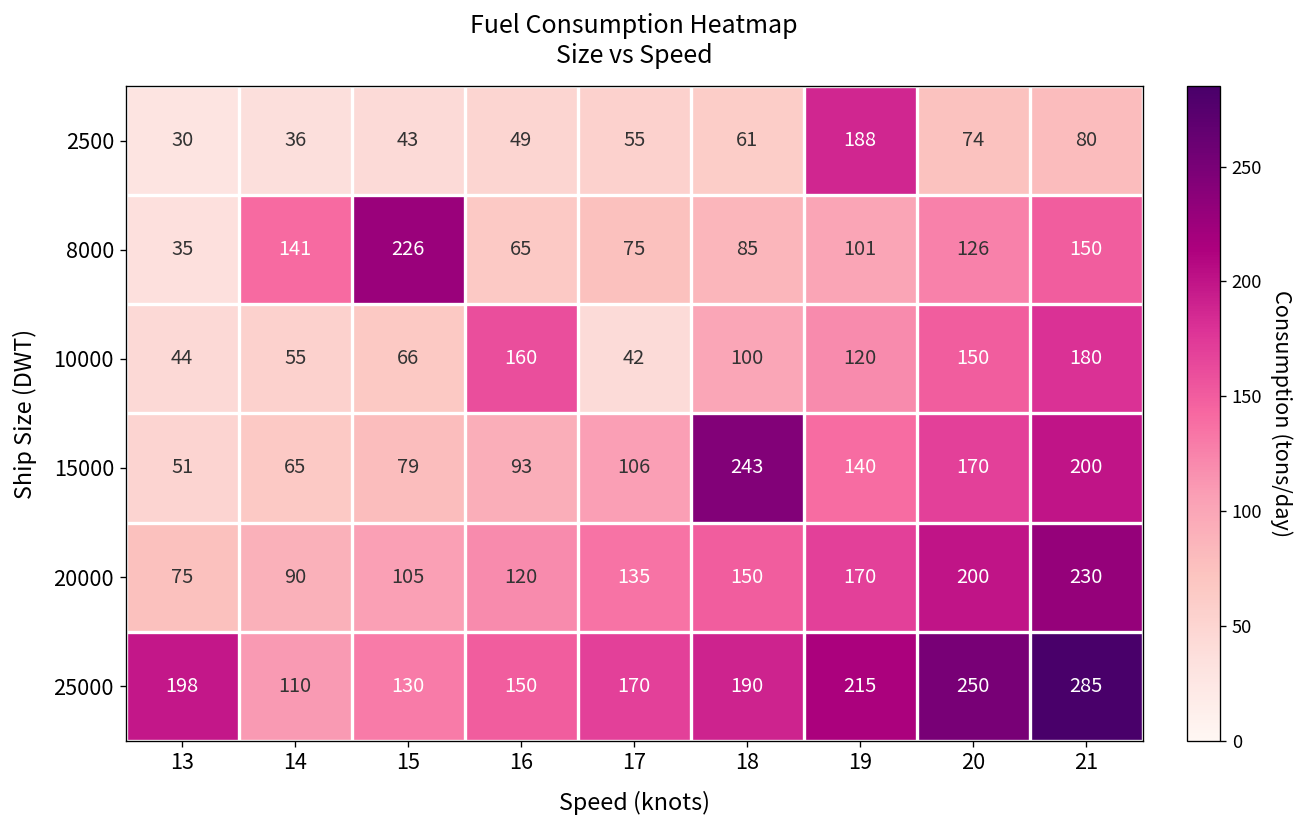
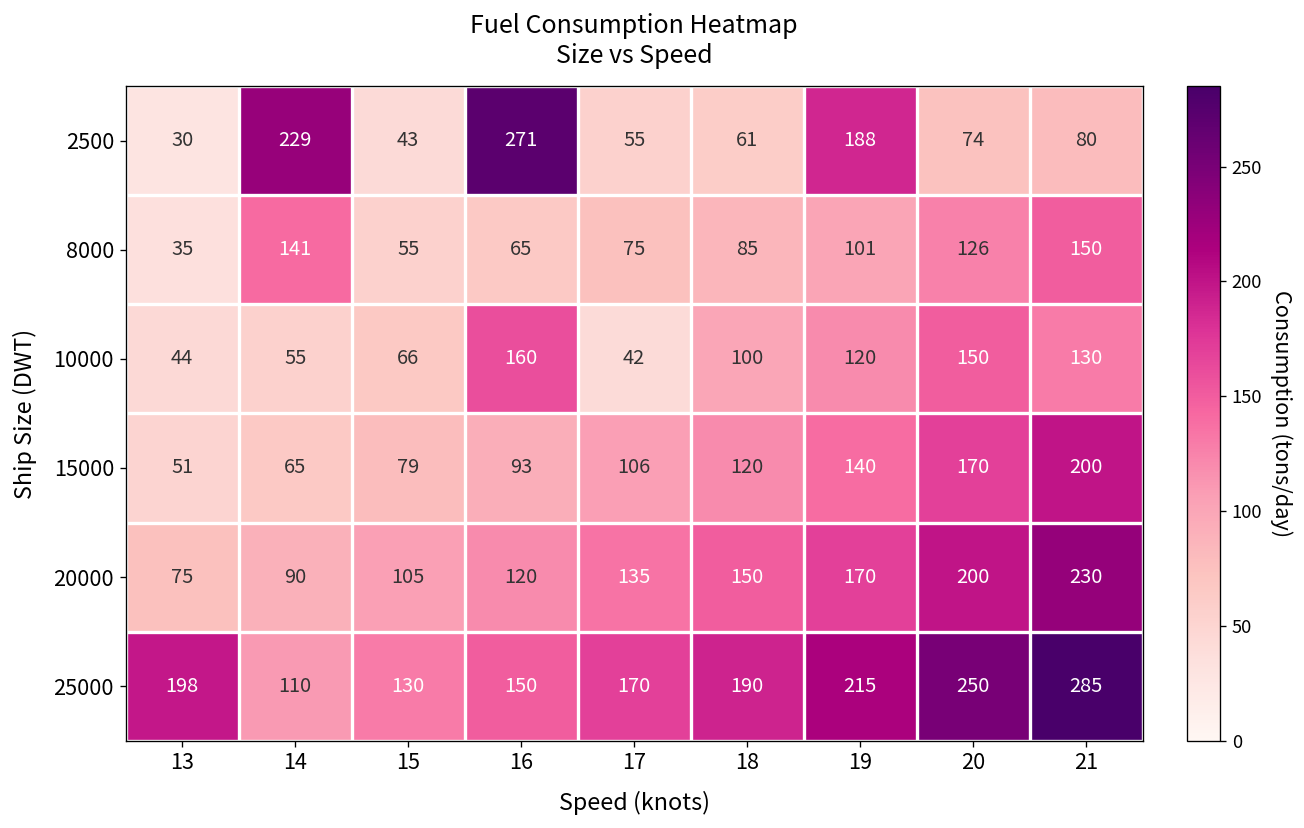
2500, 14: 36 -> 229
2500, 16: 49 -> 271
8000, 15: 226 -> 55
10000, 21: 180 -> 130
15000, 18: 243 -> 120
